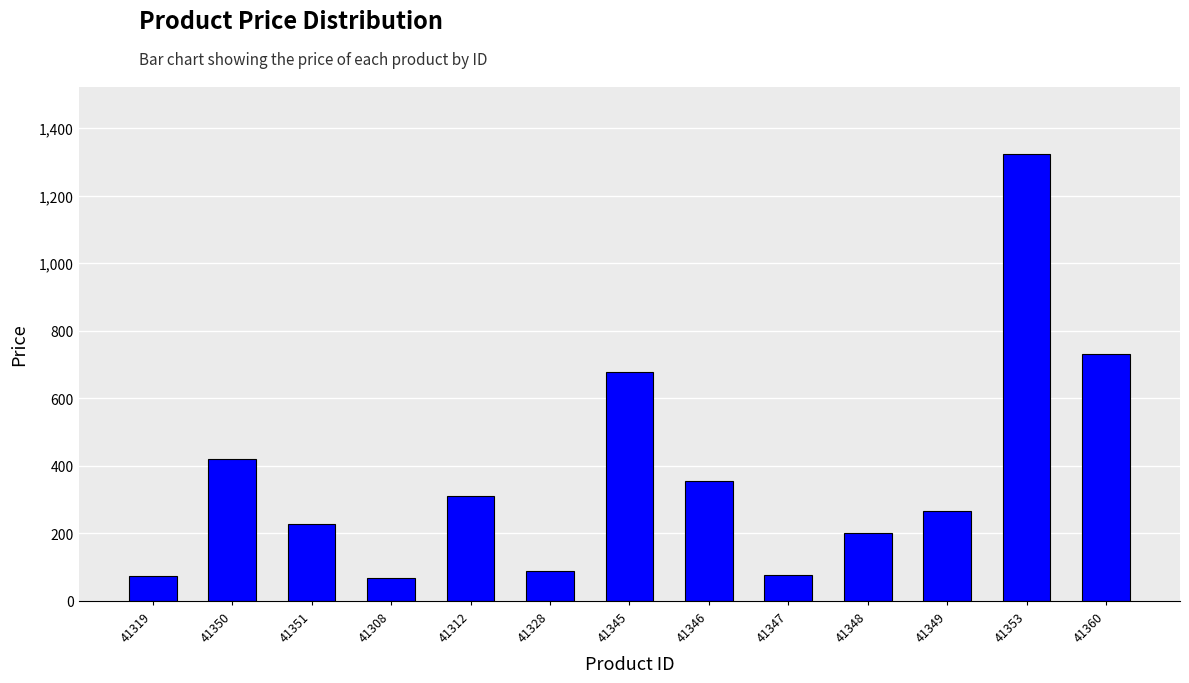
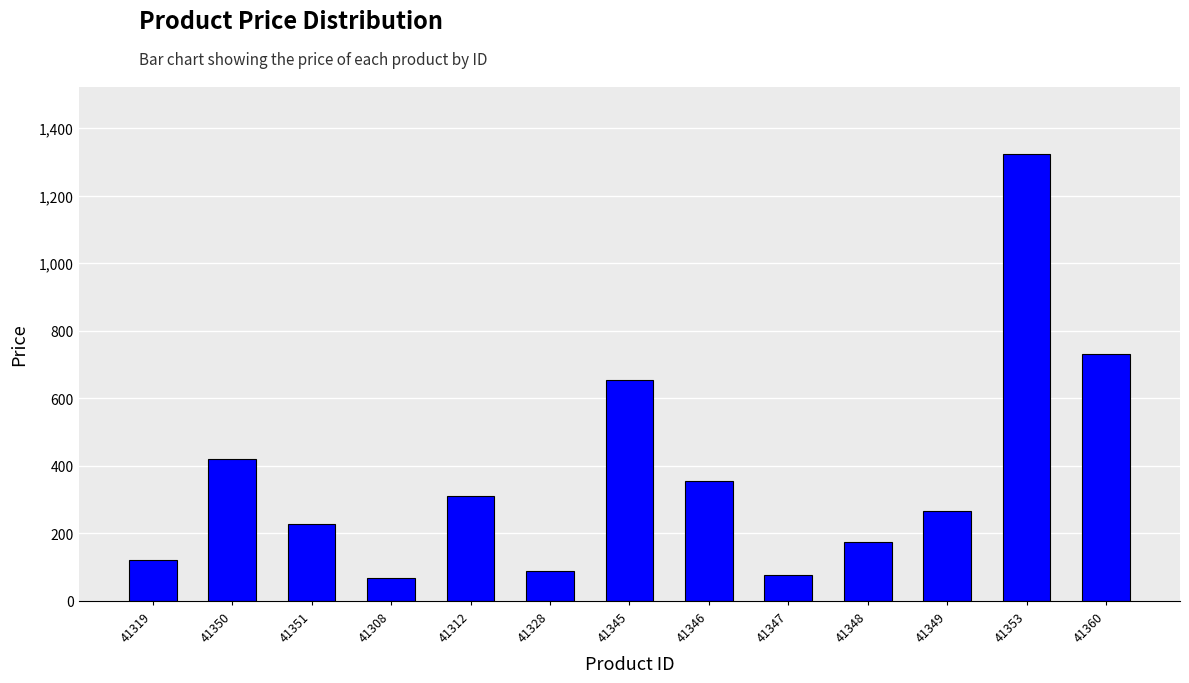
41319: 80 -> 120
41345: 680 -> 650
41348: 200 -> 170
